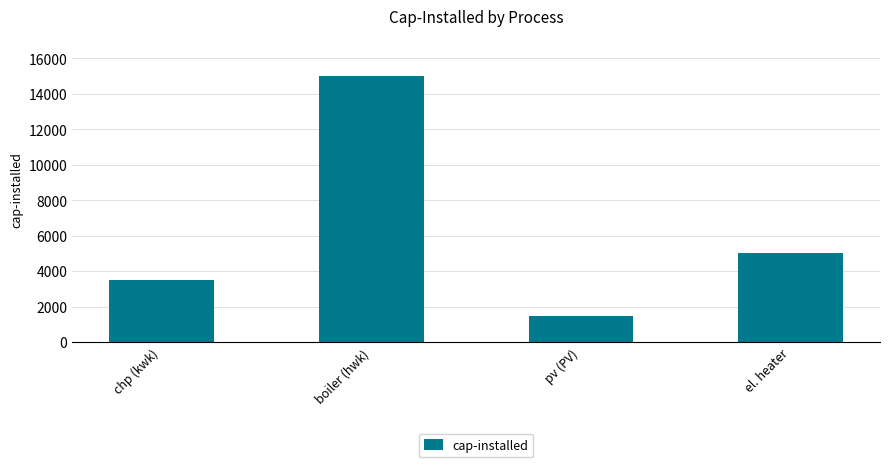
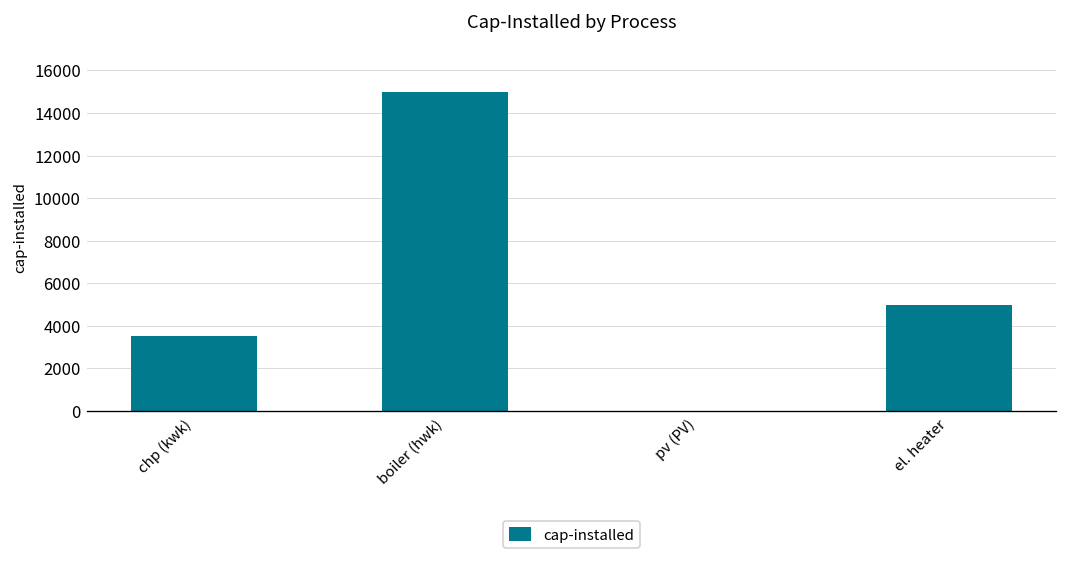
pv (PV): 1500 -> 0
